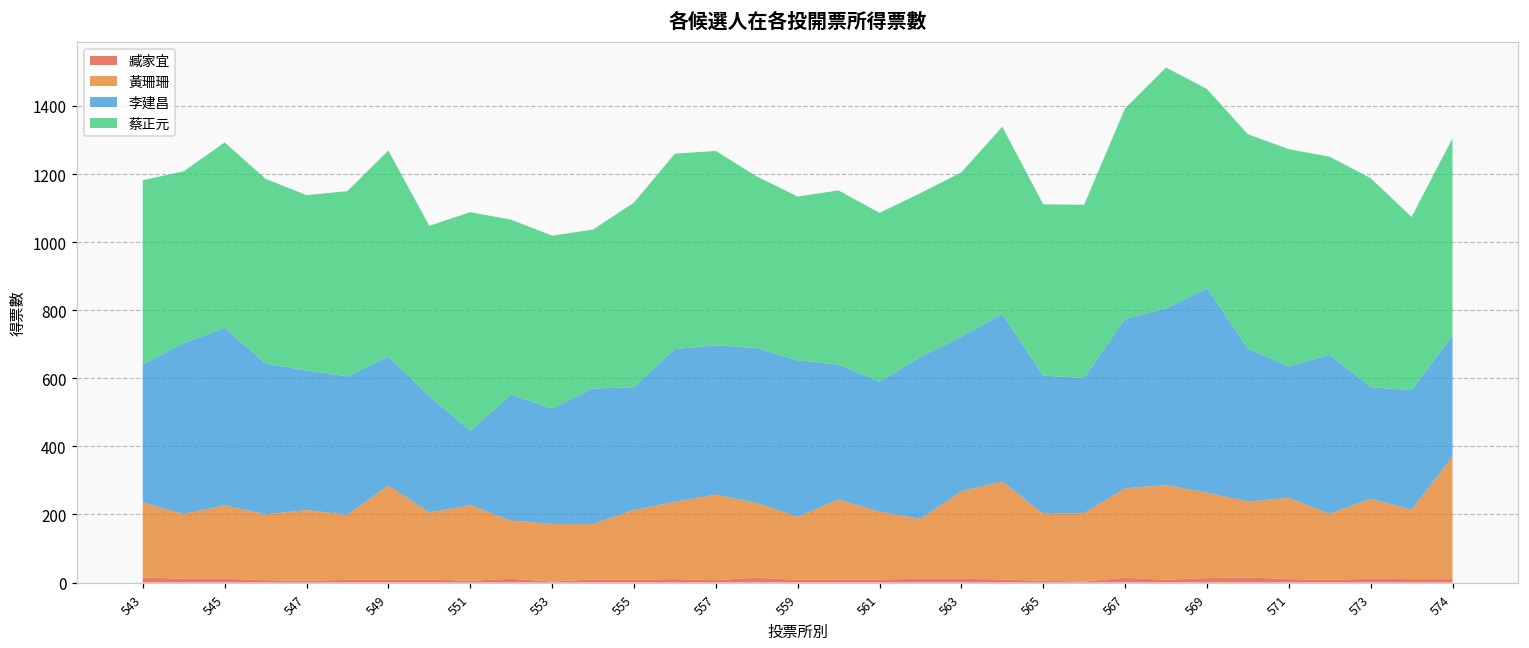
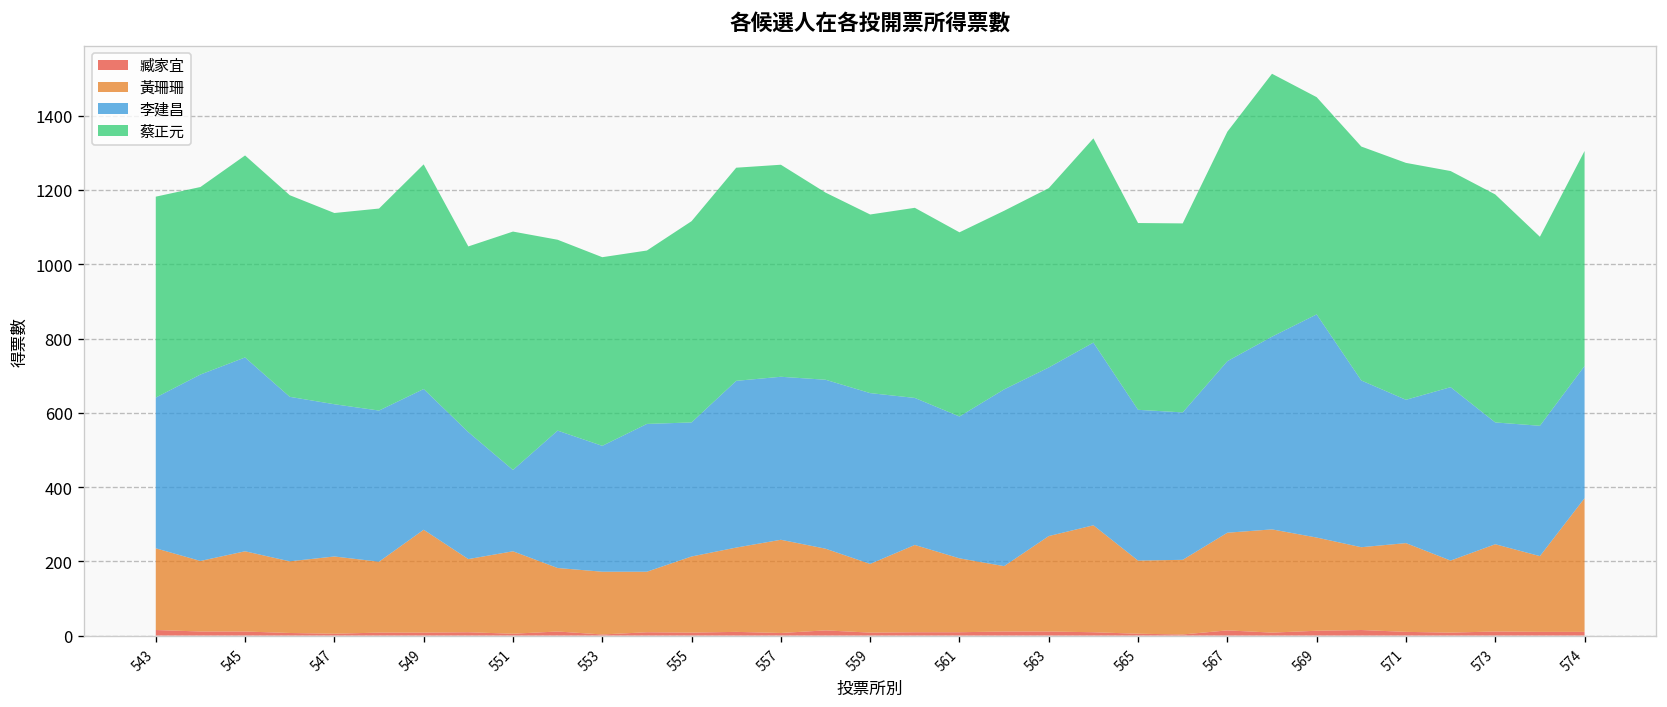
李建昌, 567: 500 -> 460
